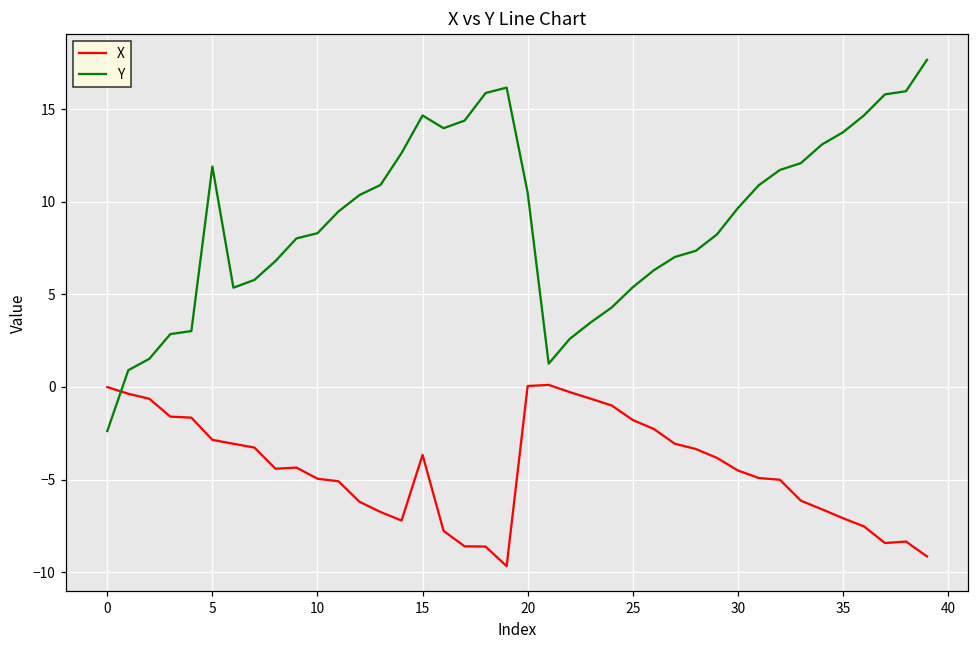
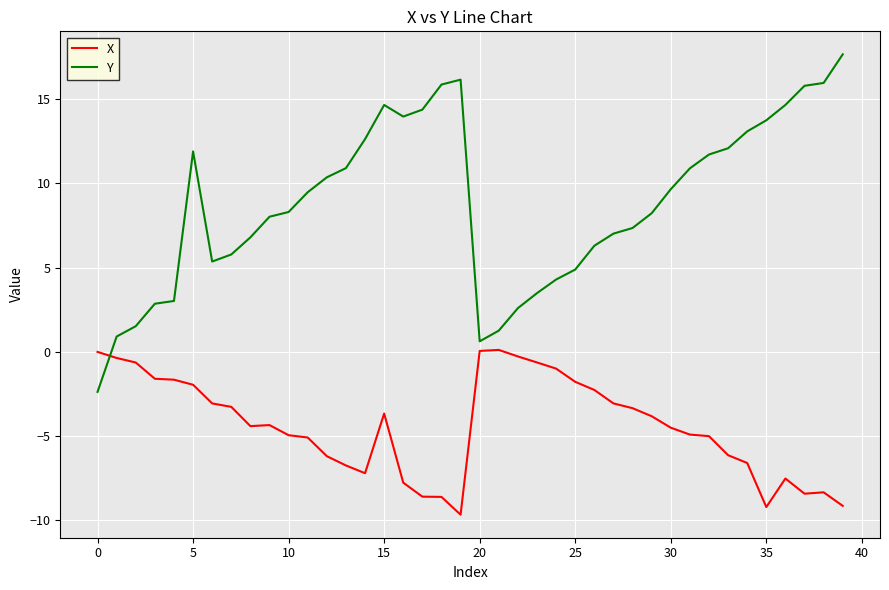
X, 5: -2.9 -> -2.0
Y, 20: 10.5 -> 0.6
Y, 25: 5.4 -> 4.9
X, 35: -7.1 -> -9.2
